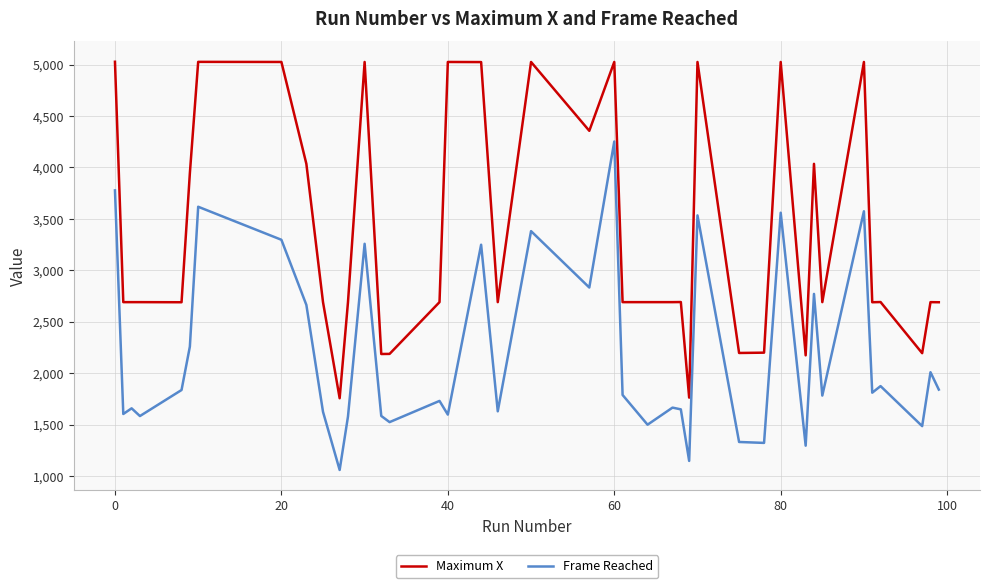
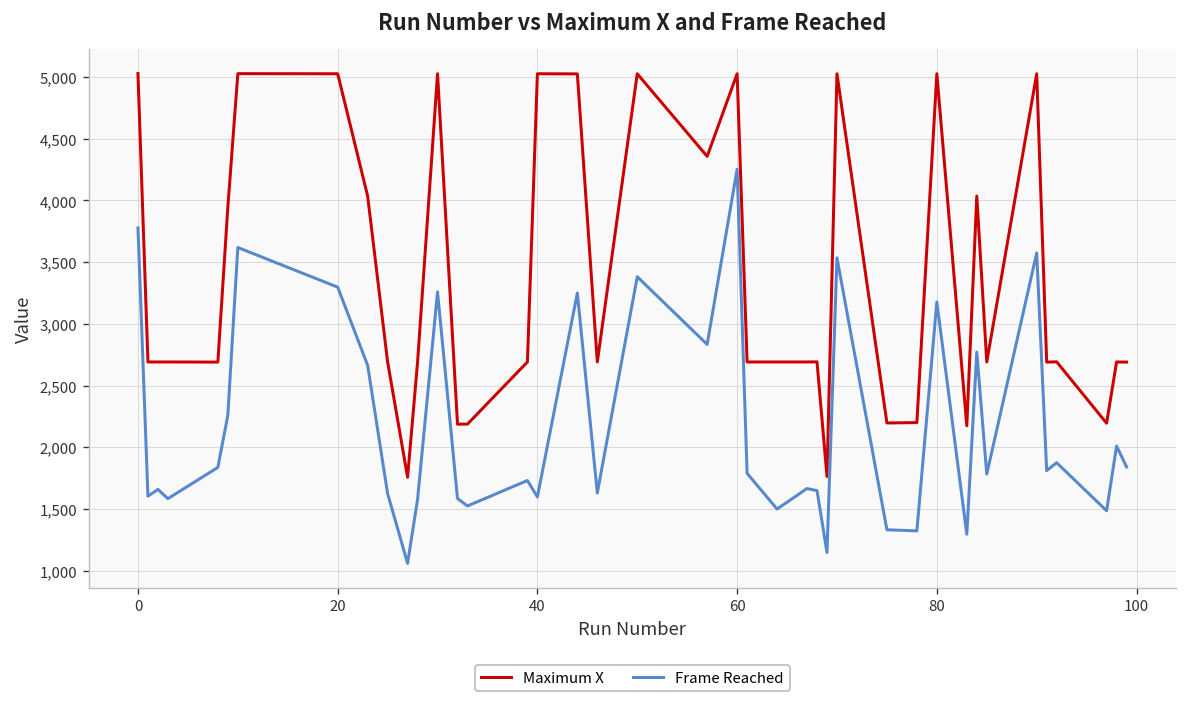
Frame Reached, 80: 3,560 -> 3,180
